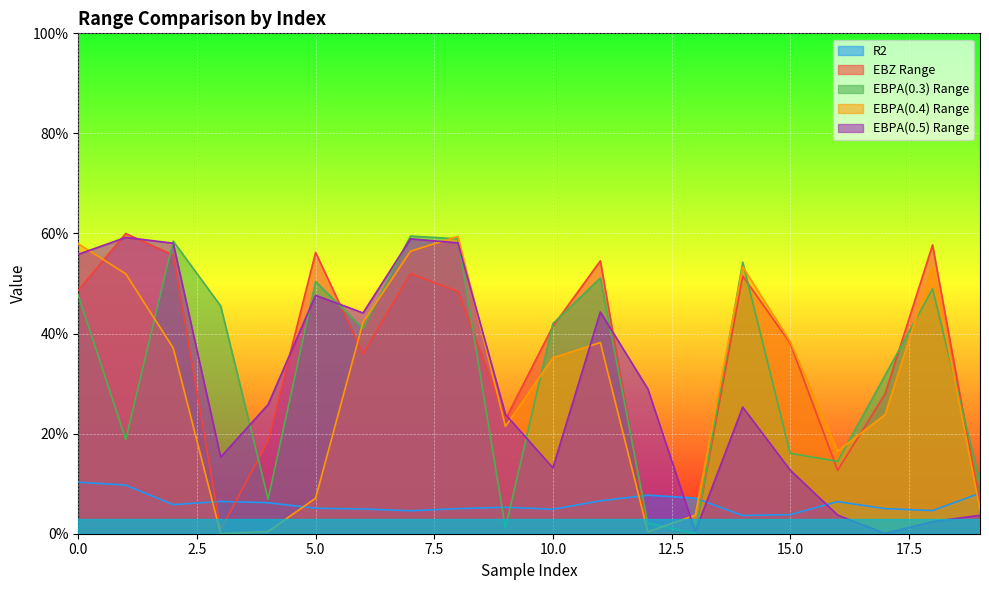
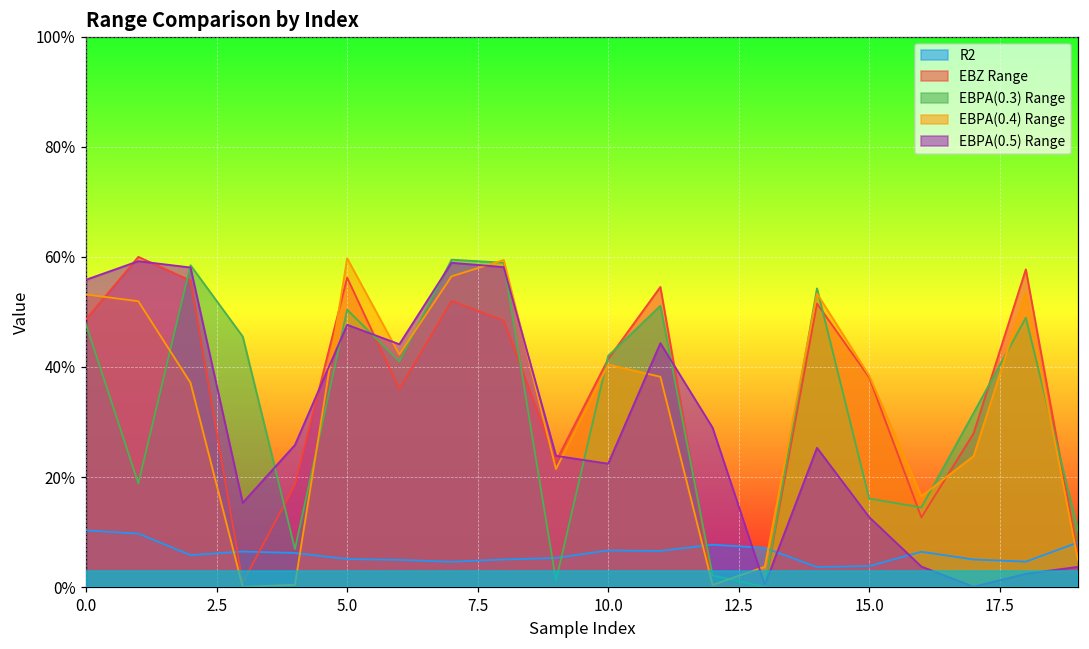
EBPA(0.4) Range, 0.0: 58% -> 53%
EBPA(0.4) Range, 5.0: 7% -> 60%
R2, 10.0: 5% -> 7%
EBPA(0.4) Range, 10.0: 35% -> 40%
EBPA(0.5) Range, 10.0: 13% -> 22%
